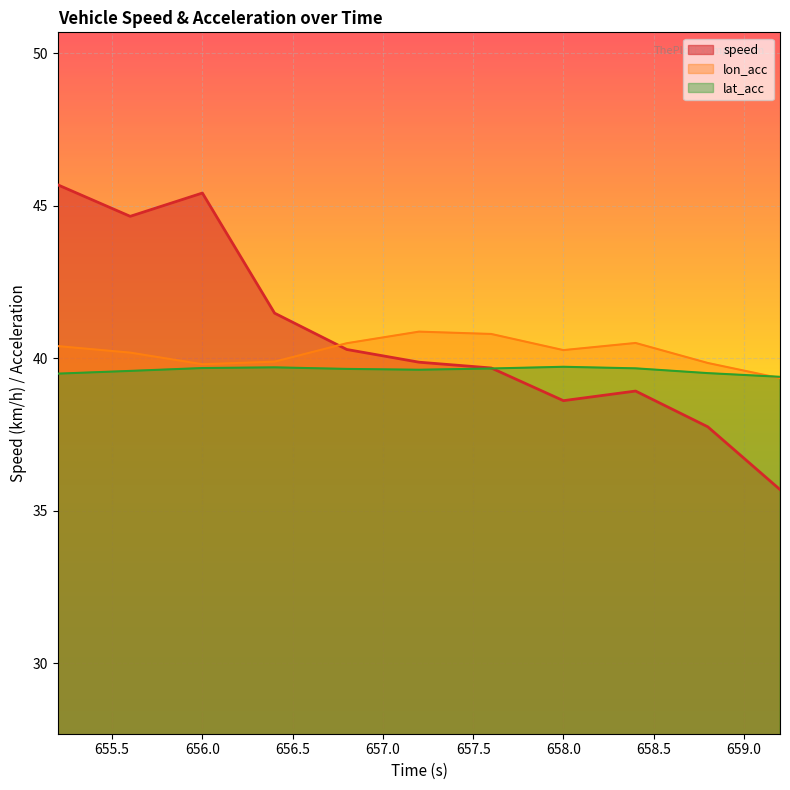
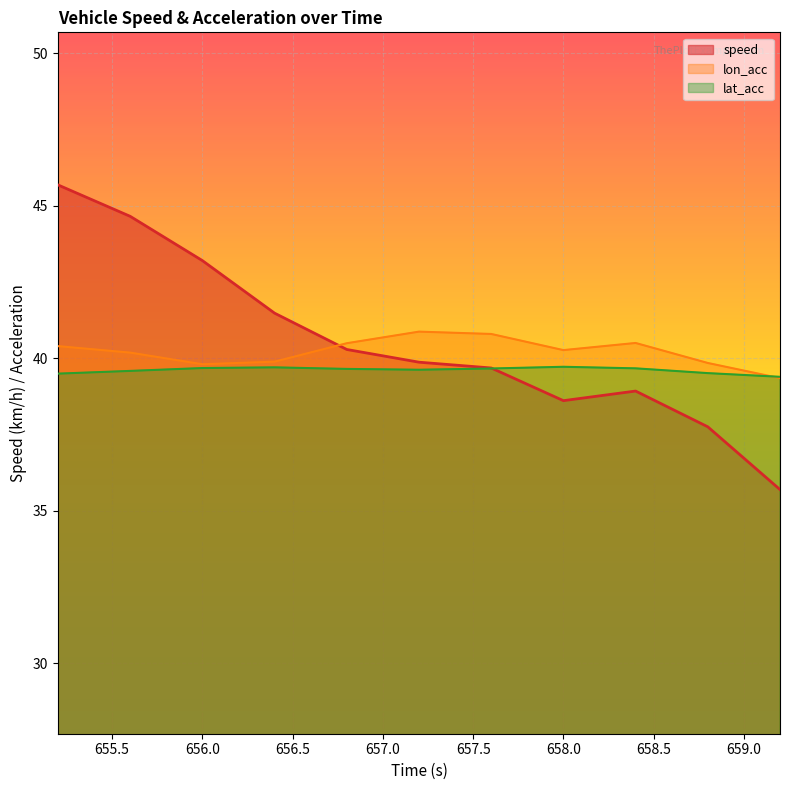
speed, 656.0: 45.4 -> 43.2
